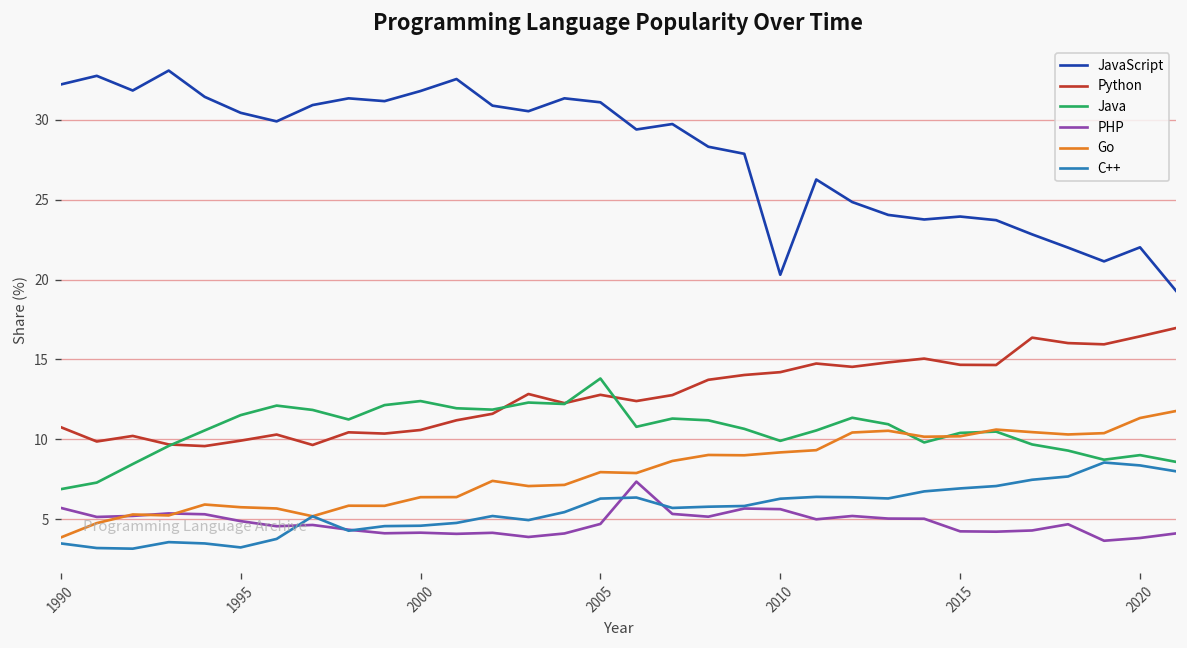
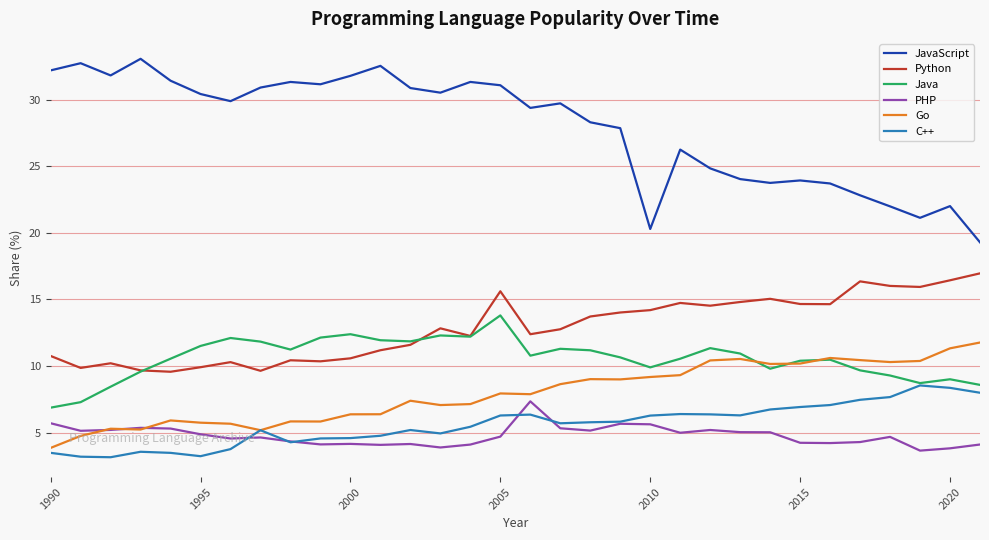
Python, 2005: 12.8 -> 15.6
